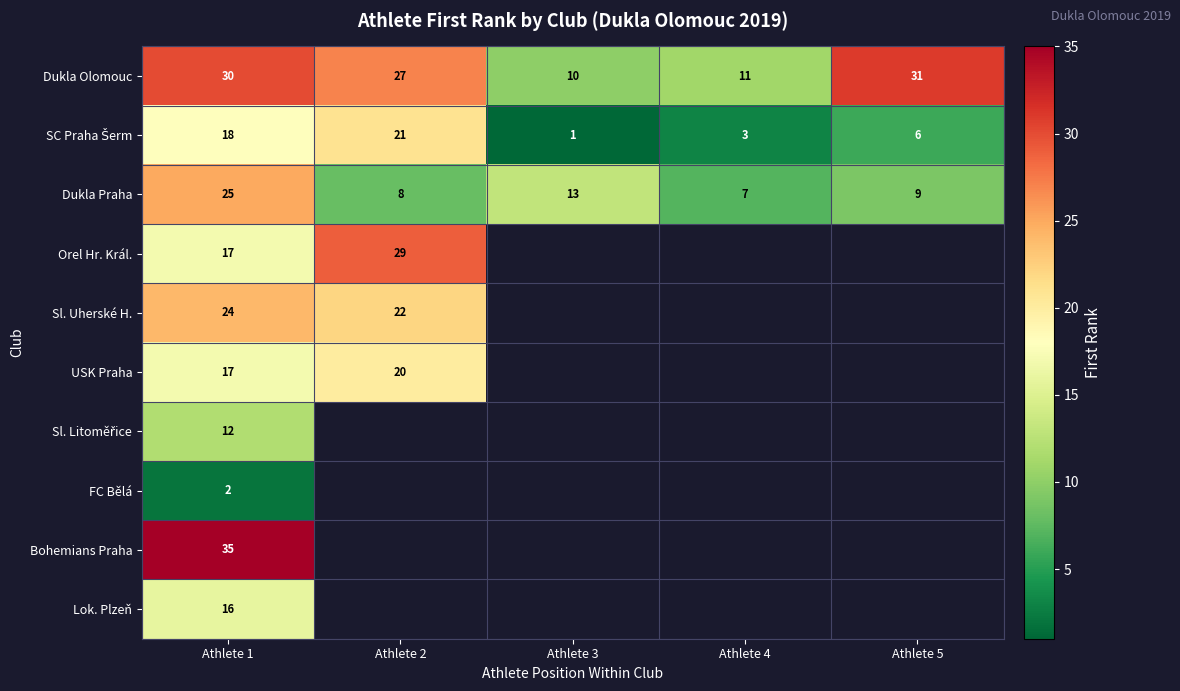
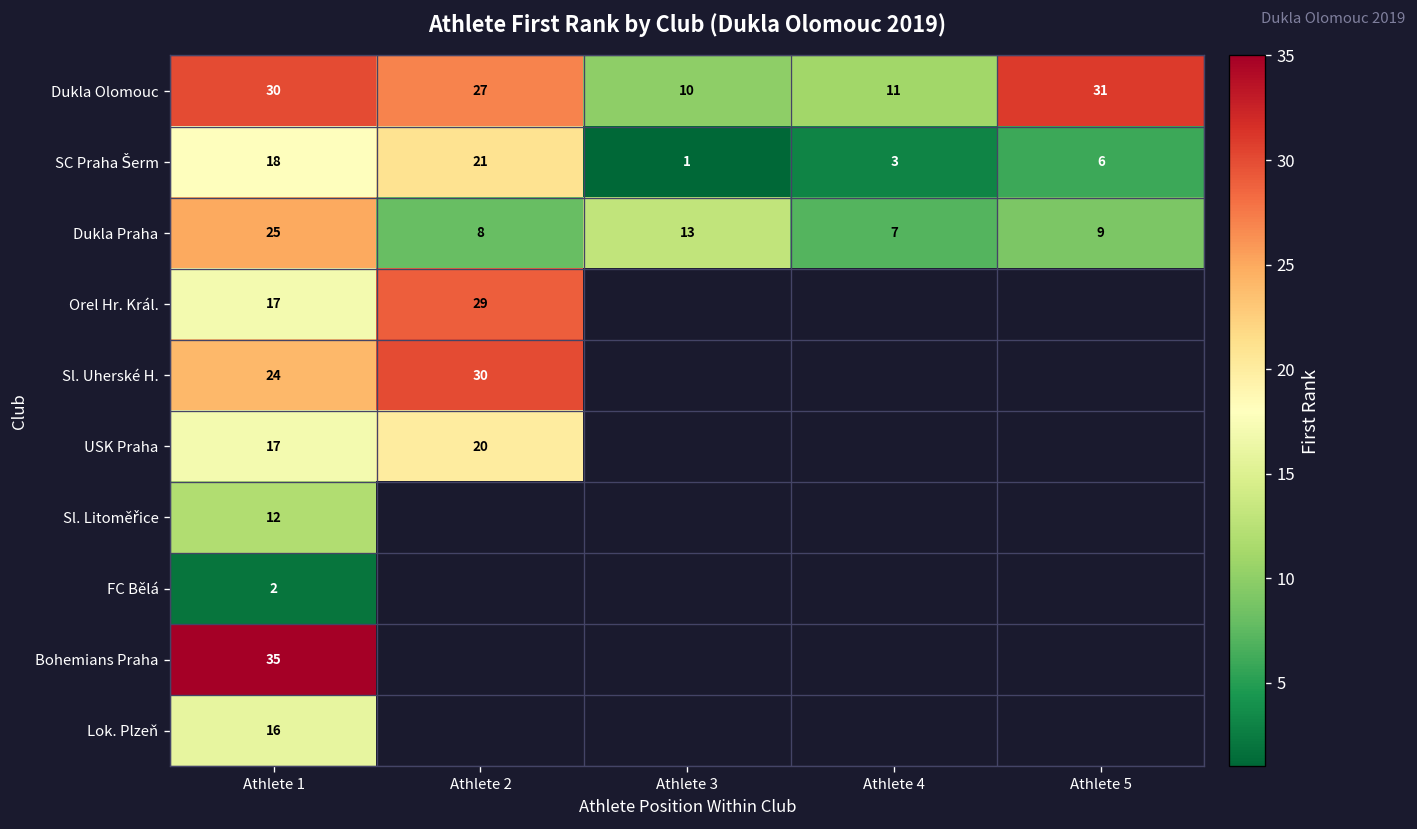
Sl. Uherské H., Athlete 2: 22 -> 30
